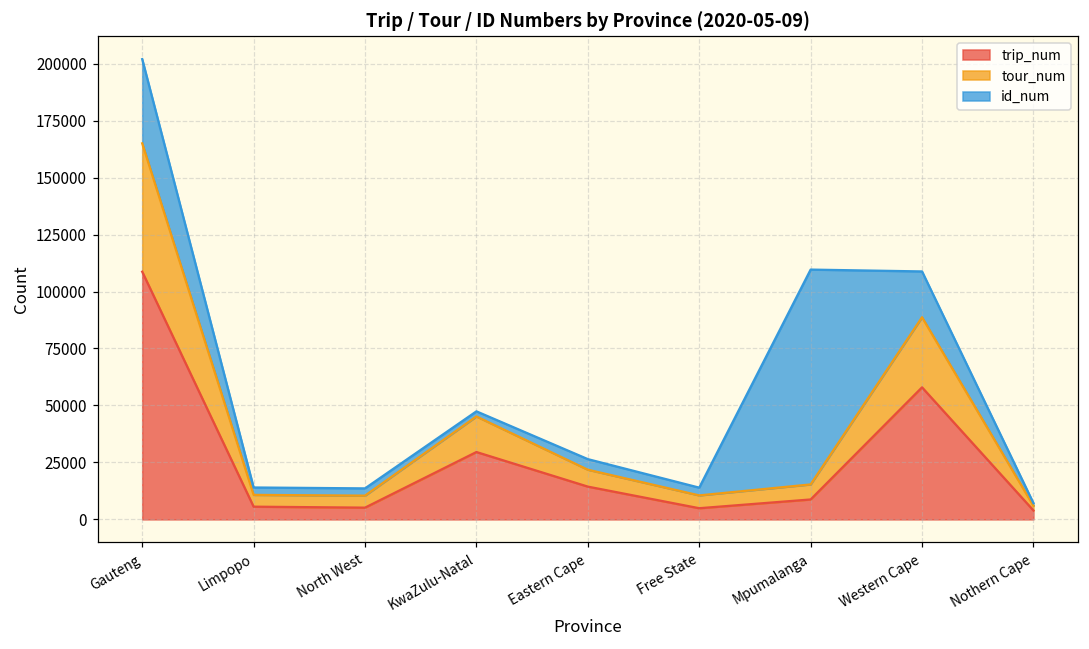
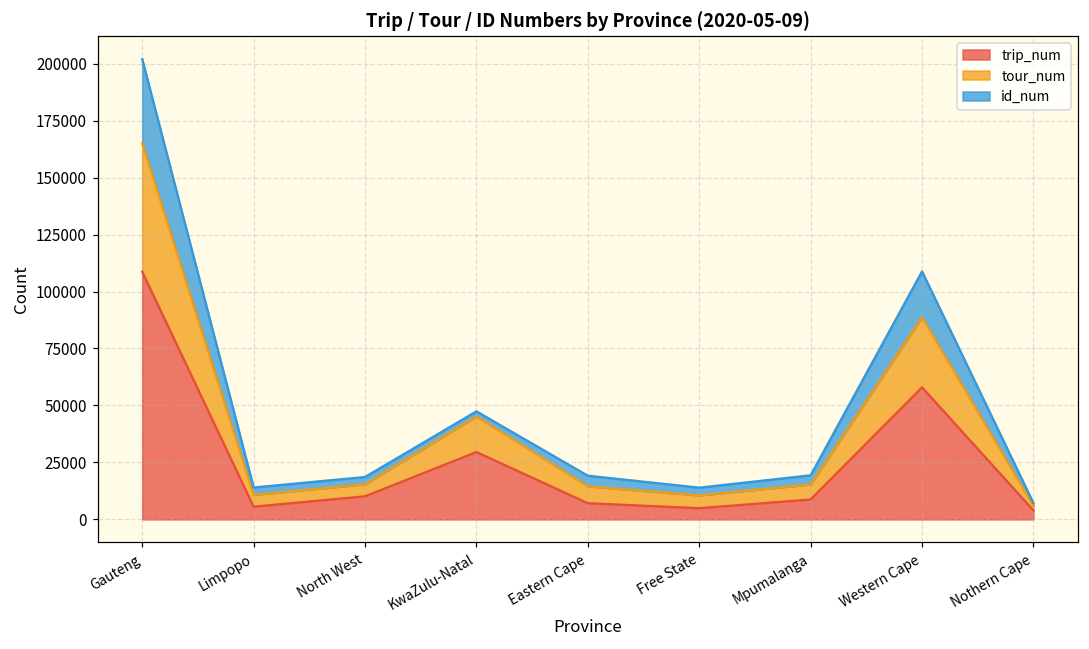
trip_num, North West: 5000 -> 10000
trip_num, Eastern Cape: 14000 -> 7000
id_num, Mpumalanga: 94000 -> 4000
